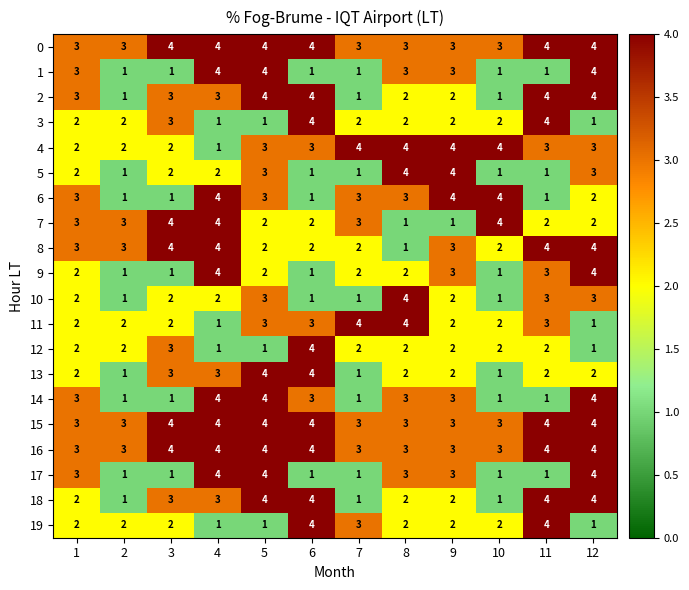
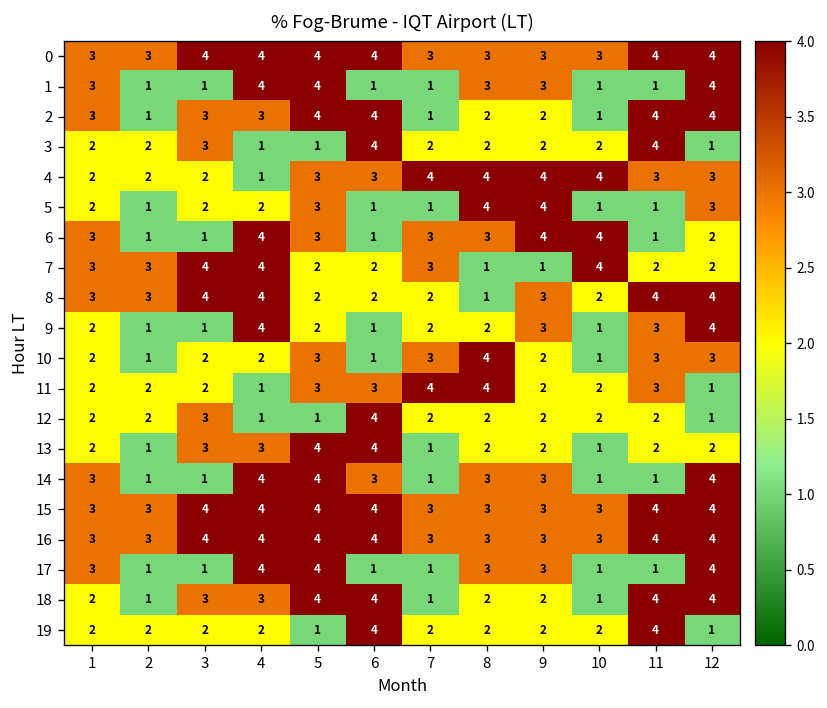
10, 7: 1 -> 3
19, 4: 1 -> 2
19, 7: 3 -> 2
